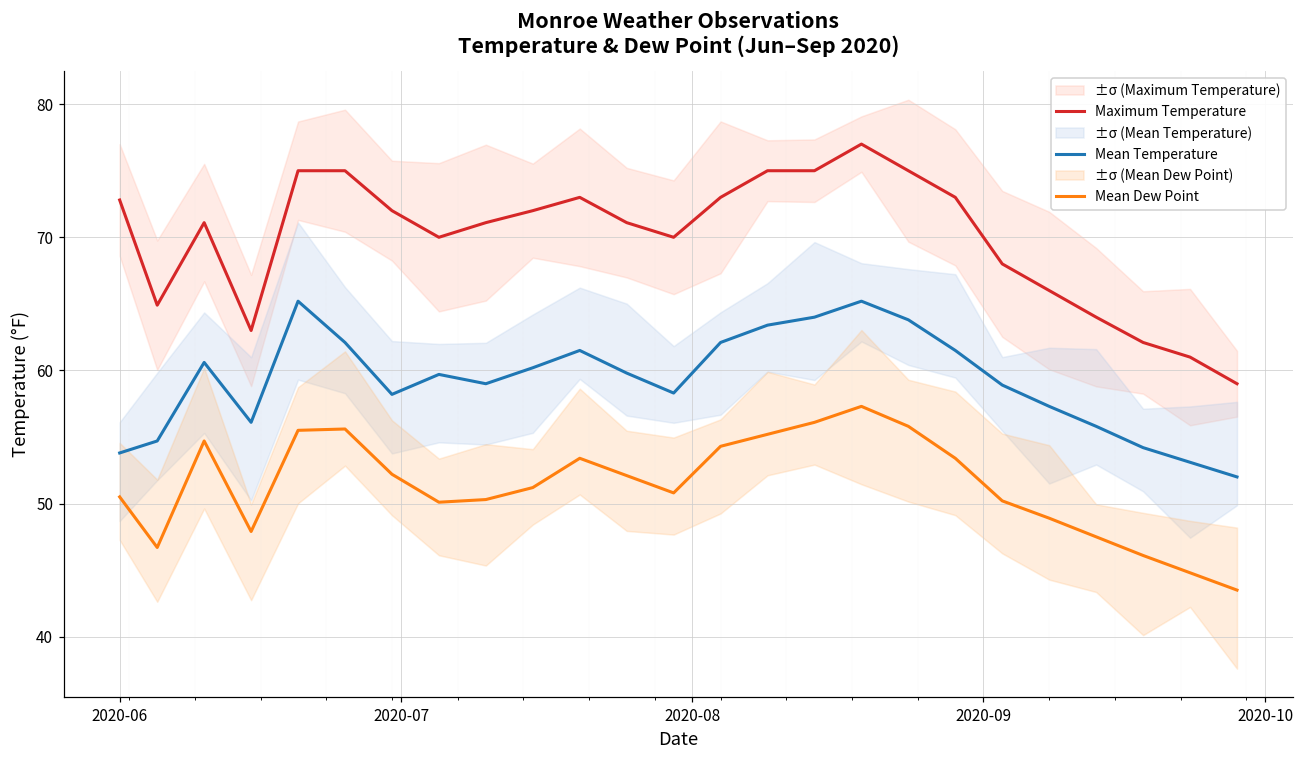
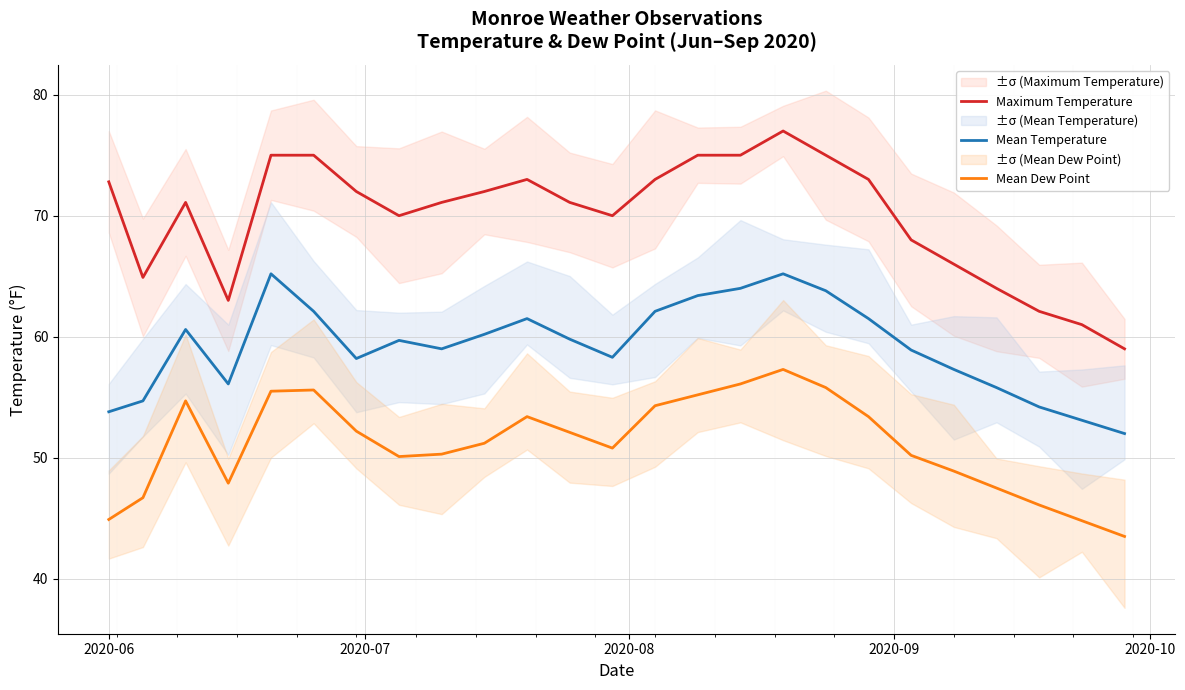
Mean Dew Point, 2020-06: 50.5 -> 44.9
